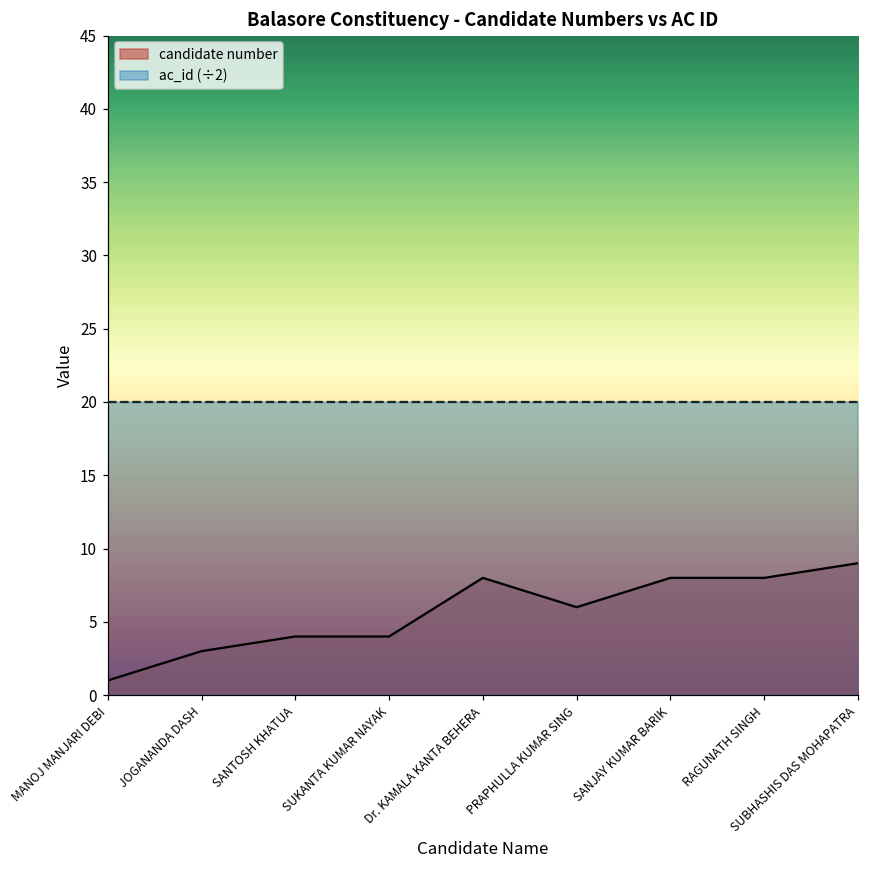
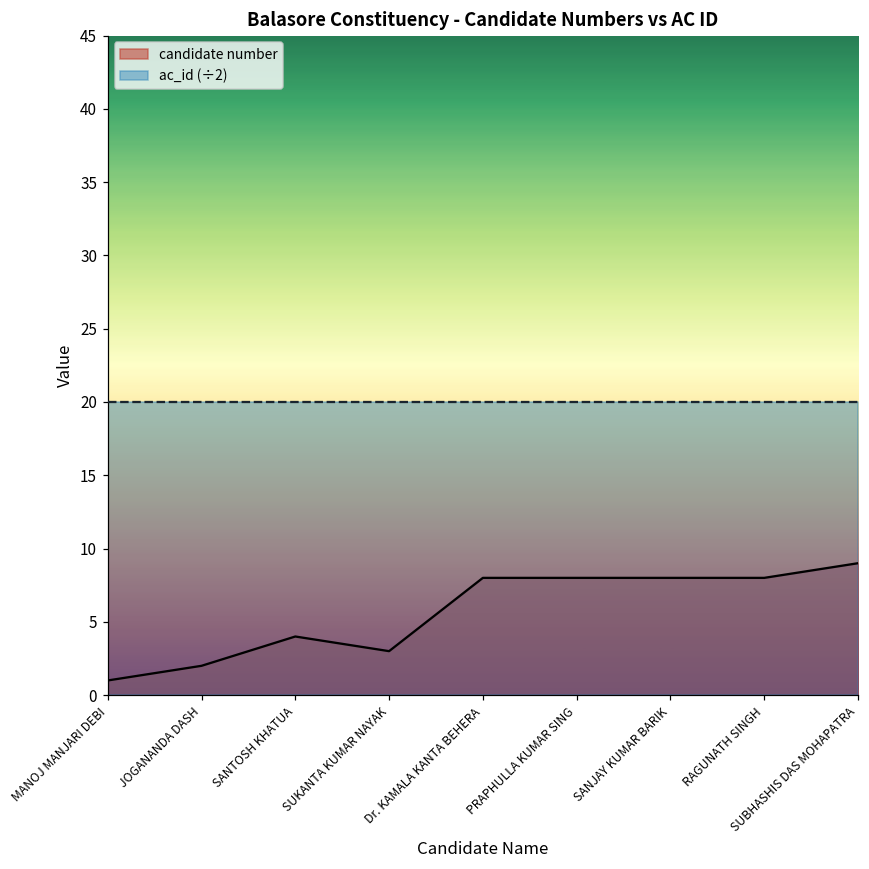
candidate number, JOGANANDA DASH: 3 -> 2
candidate number, SUKANTA KUMAR NAYAK: 4 -> 3
candidate number, PRAPHULLA KUMAR SING: 6 -> 8
